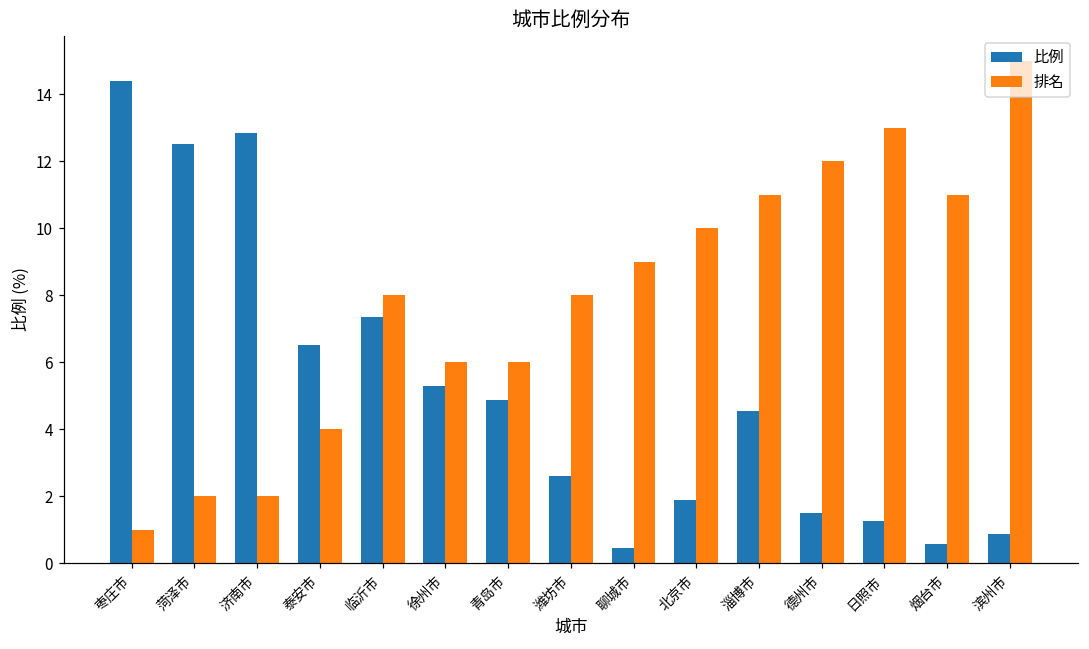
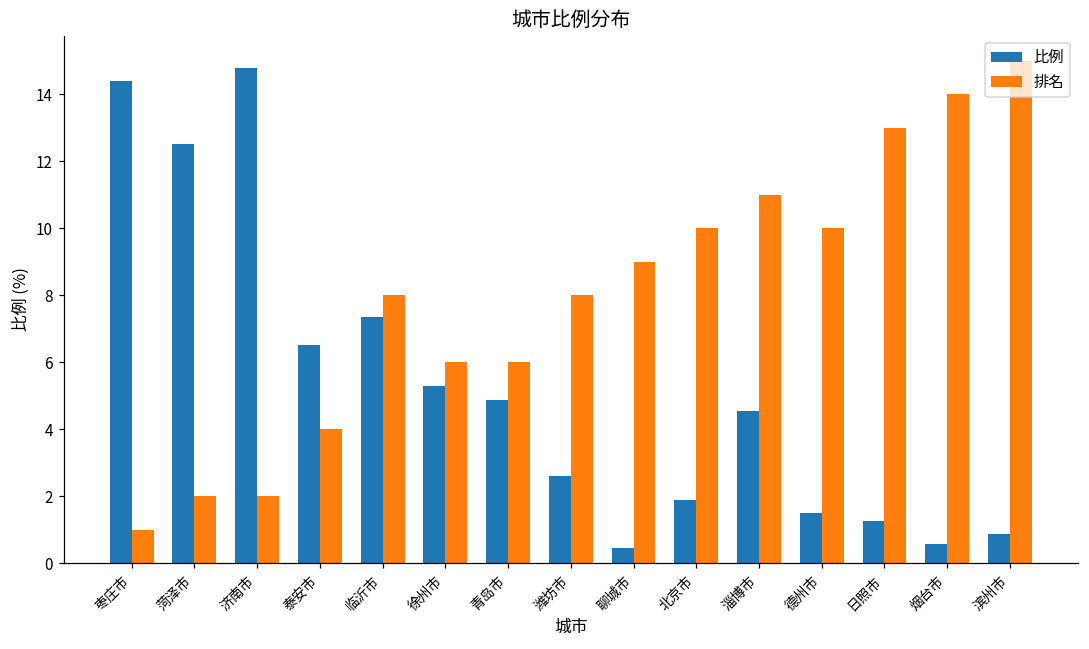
比例, 济南市: 12.8 -> 14.8
排名, 德州市: 12 -> 10
排名, 烟台市: 11 -> 14
